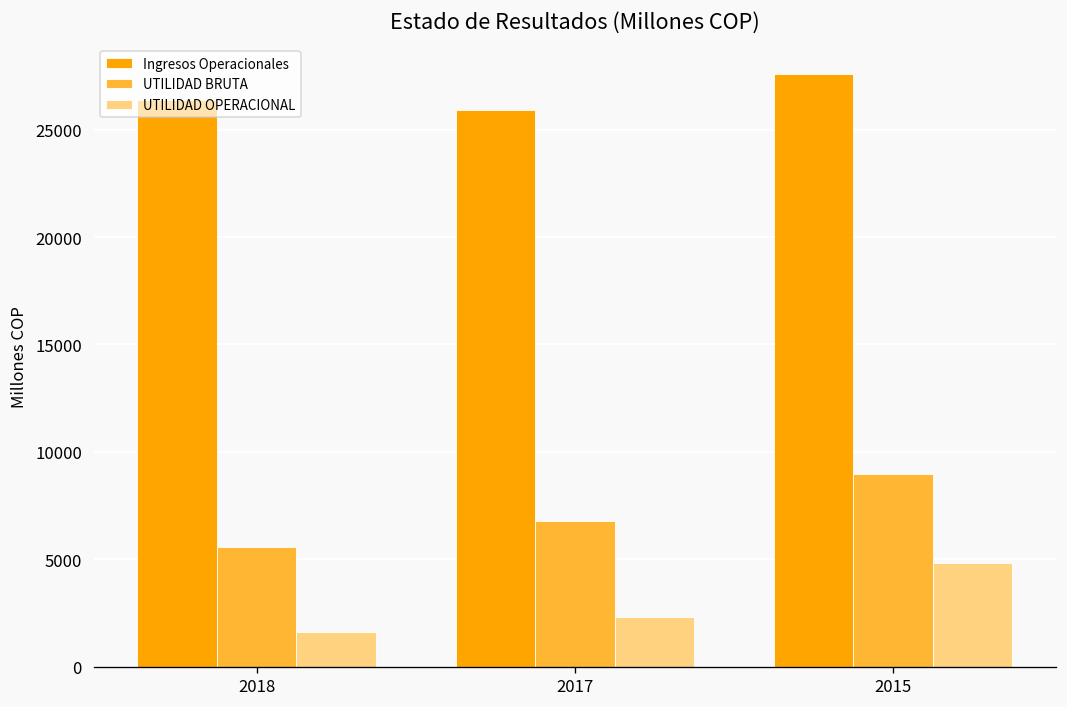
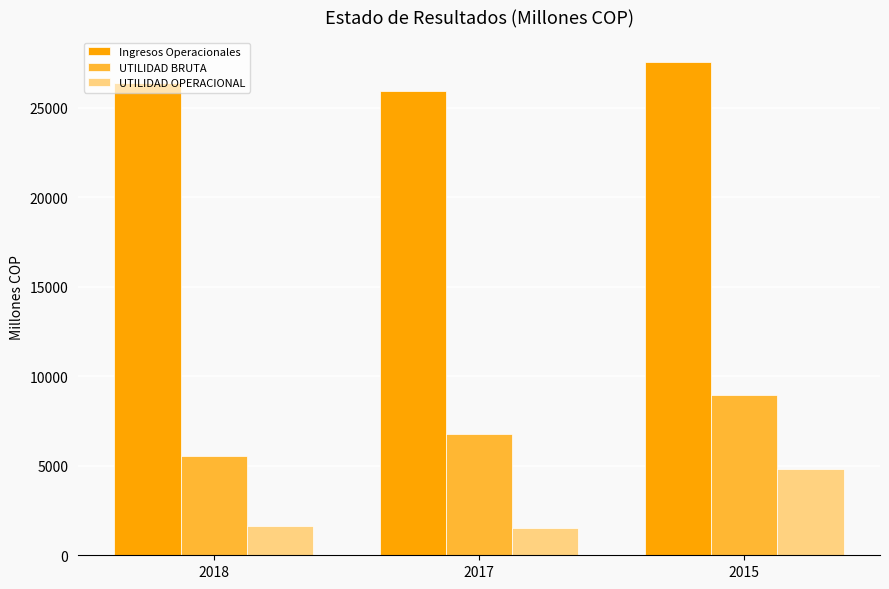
UTILIDAD OPERACIONAL, 2017: 2300 -> 1500
